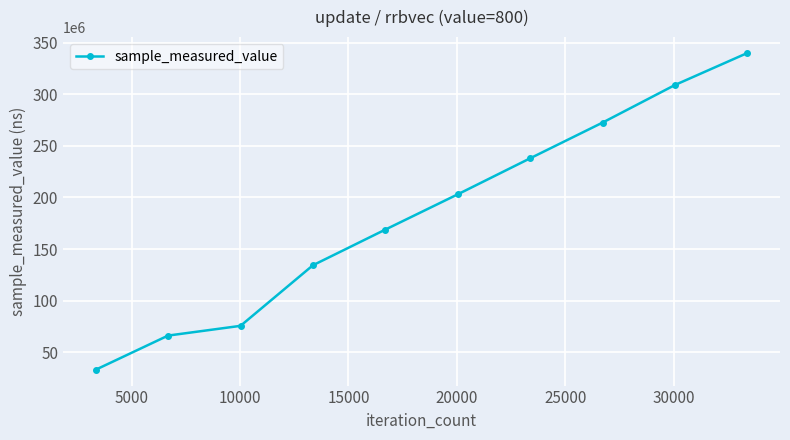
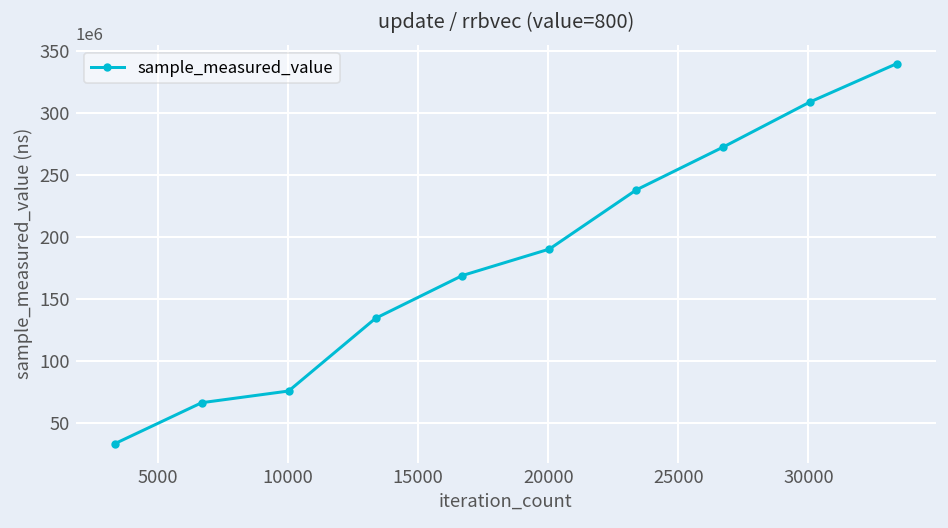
20000: 203000000 -> 190000000
